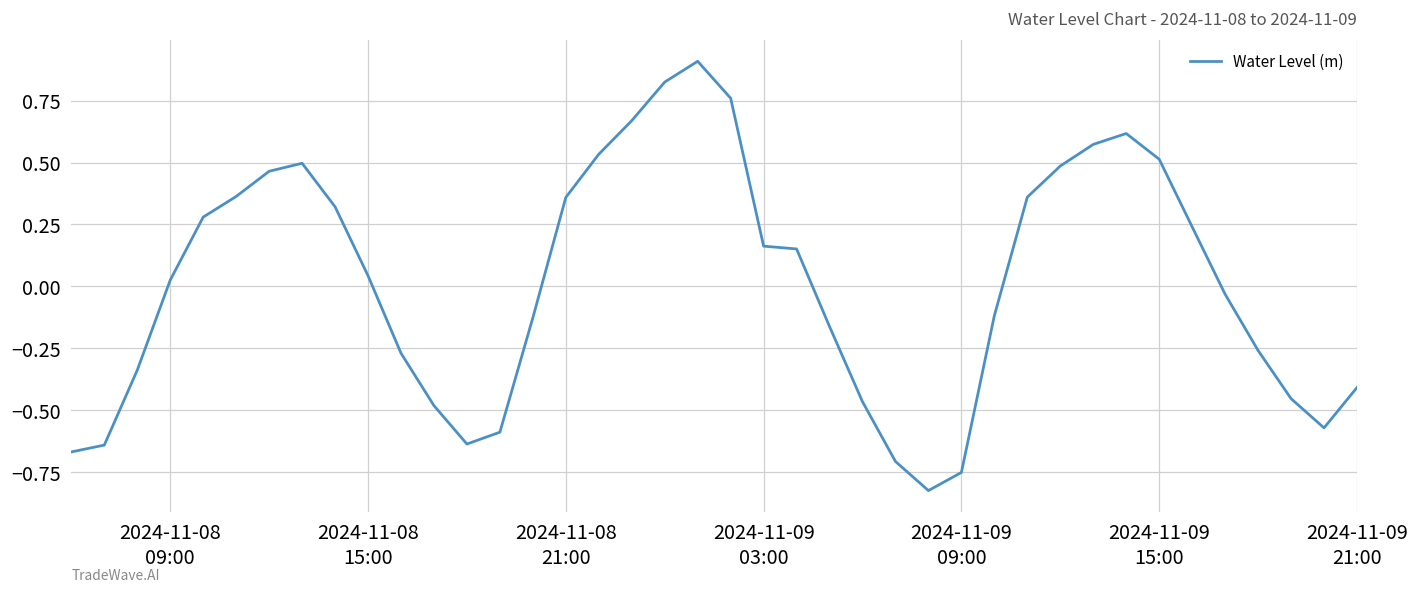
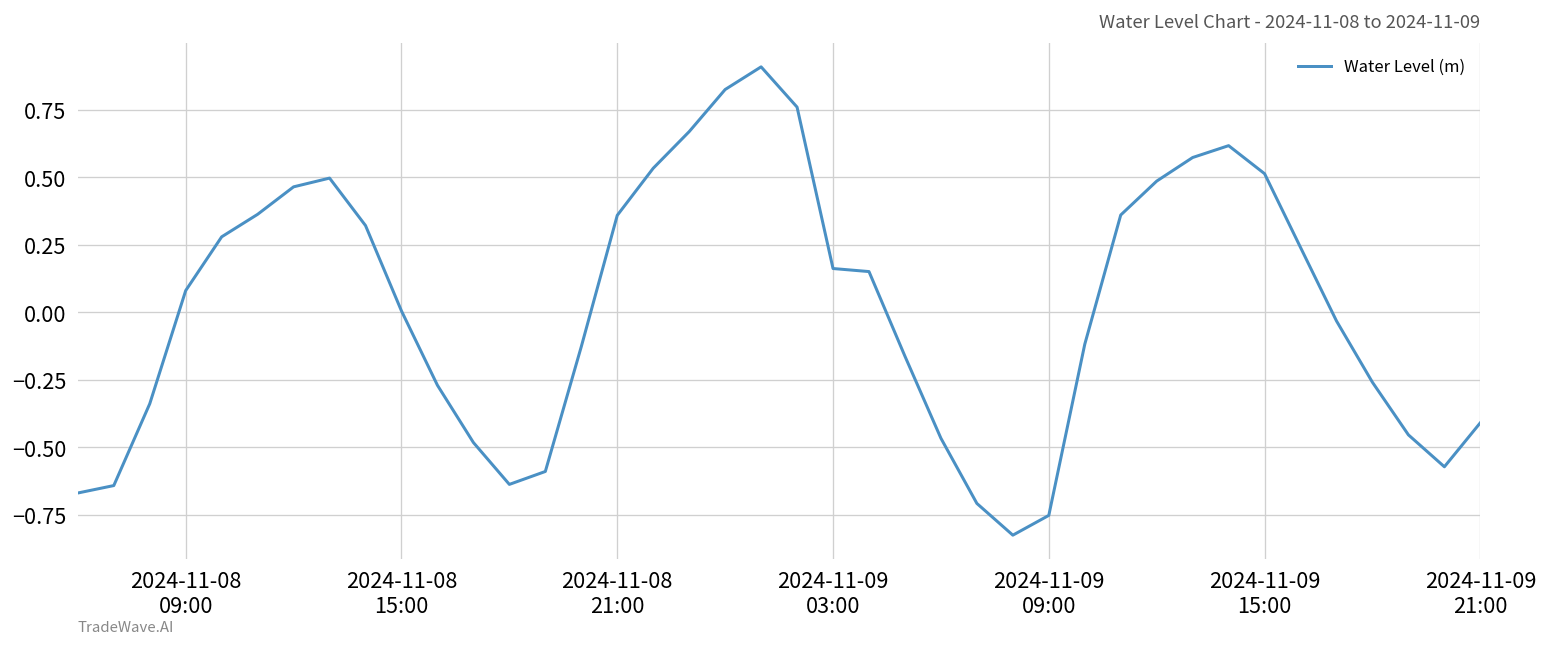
2024-11-08 09:00: 0.02 -> 0.08
2024-11-08 15:00: 0.04 -> 0.00
